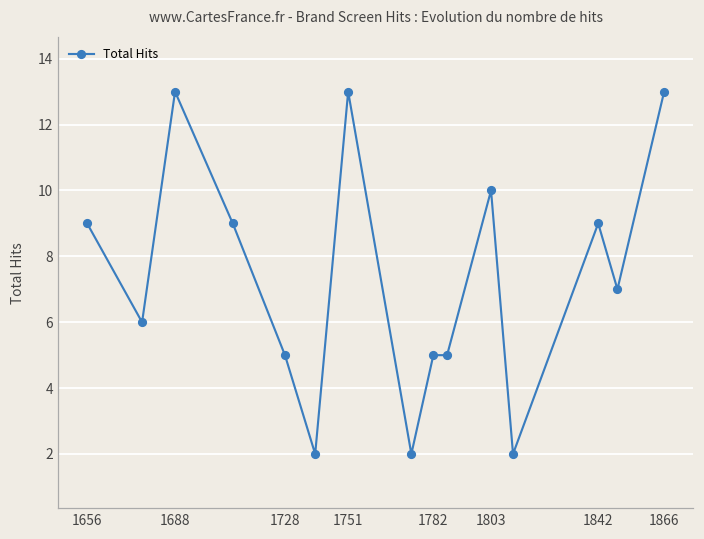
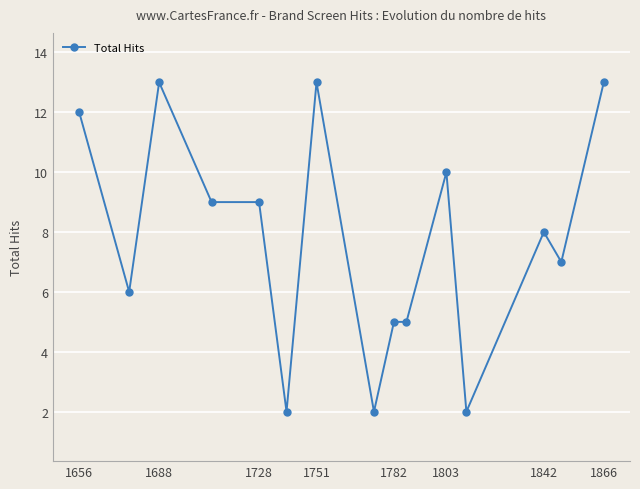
1656: 9 -> 12
1728: 5 -> 9
1842: 9 -> 8
